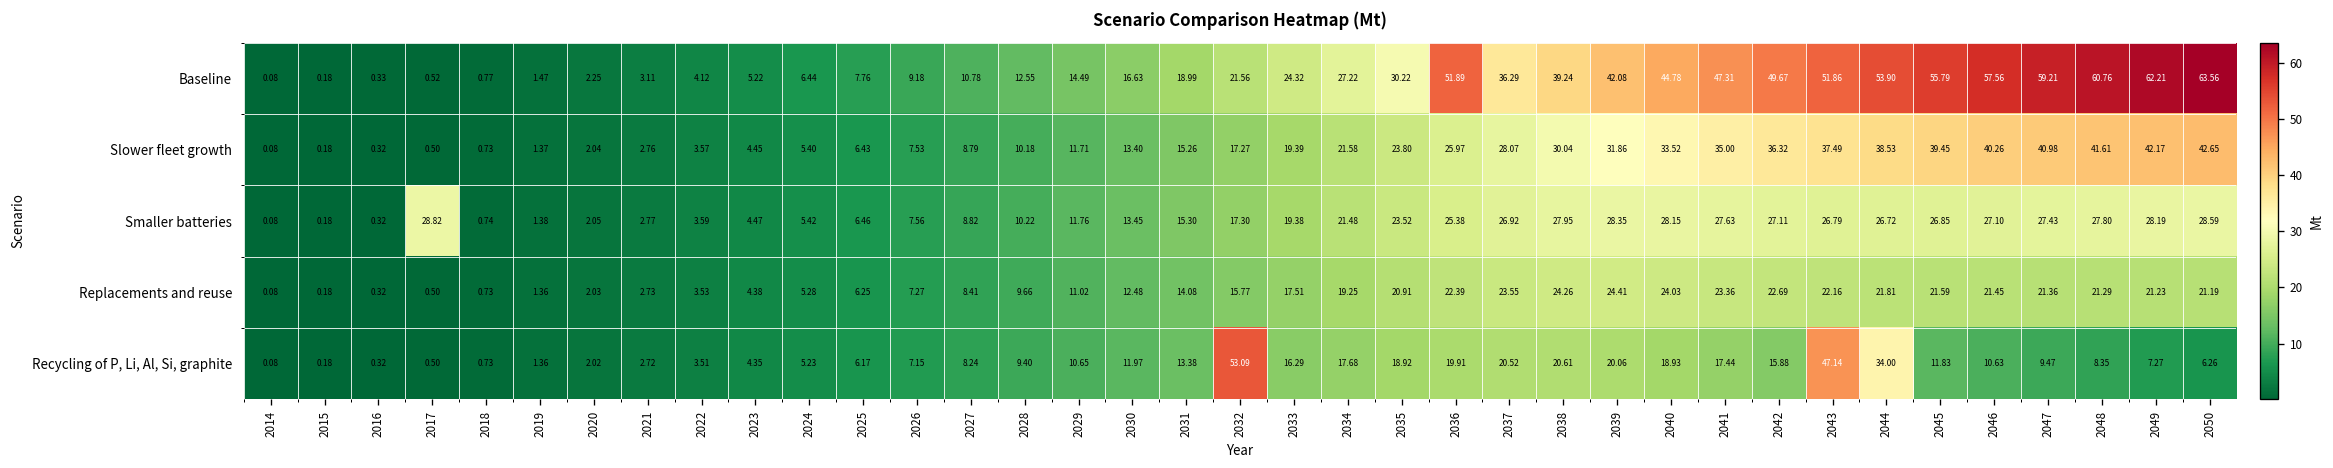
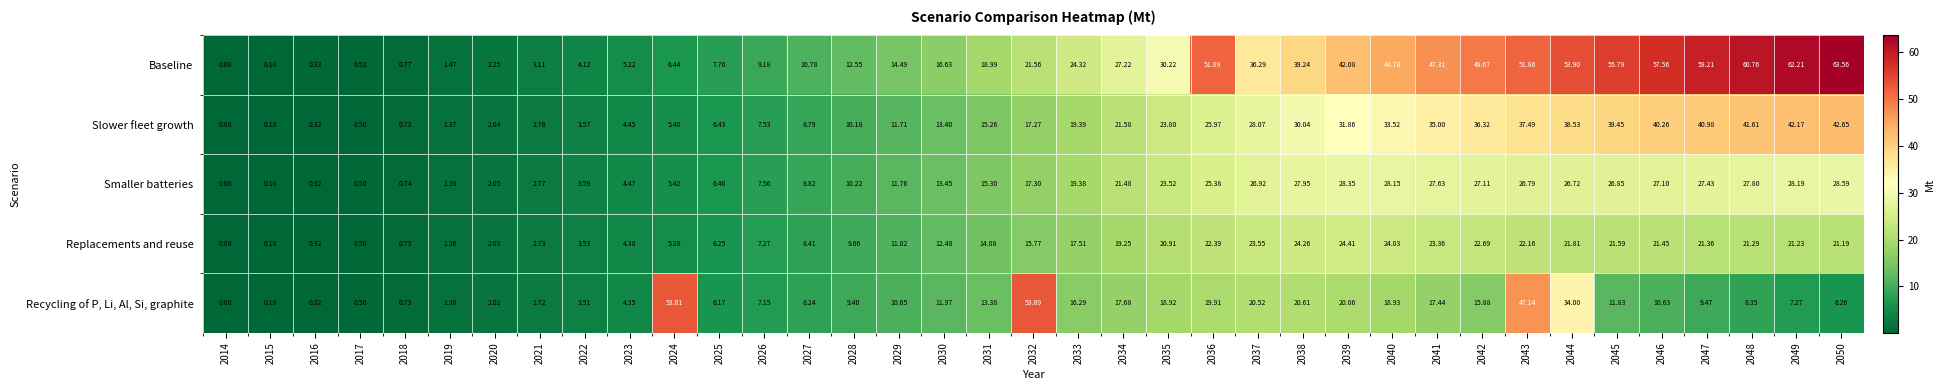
Smaller batteries, 2017: 28.82 -> 0.50
Recycling of P, Li, Al, Si, graphite, 2024: 5.23 -> 53.01
